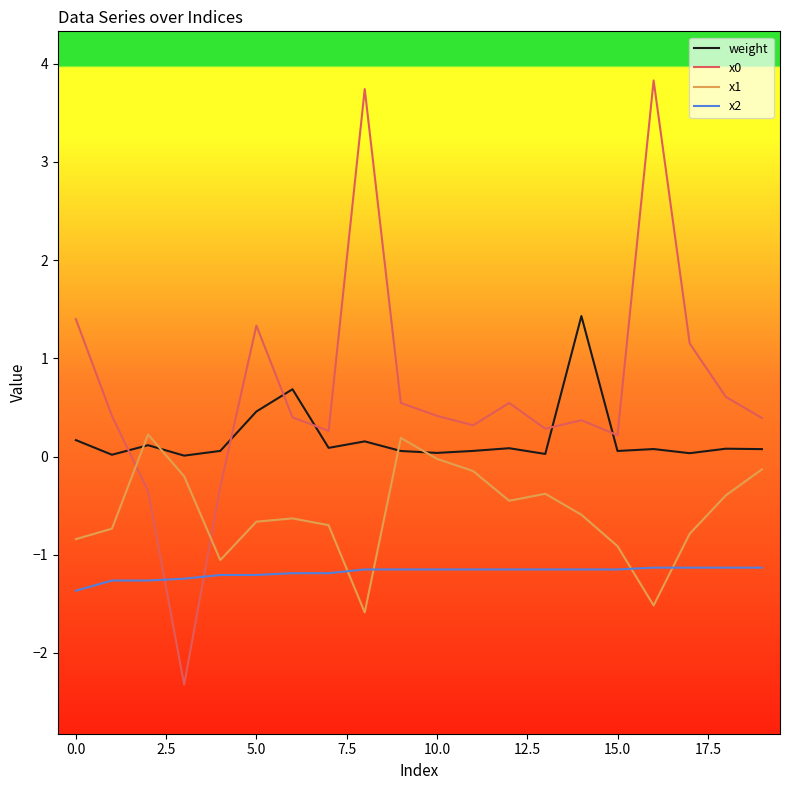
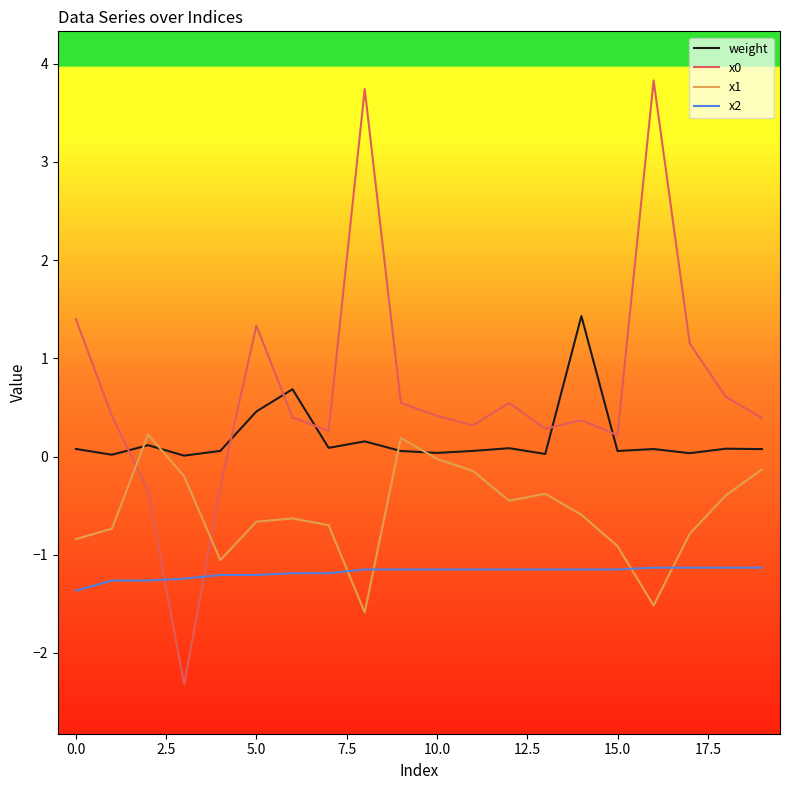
weight, 0.0: 0.2 -> 0.1
